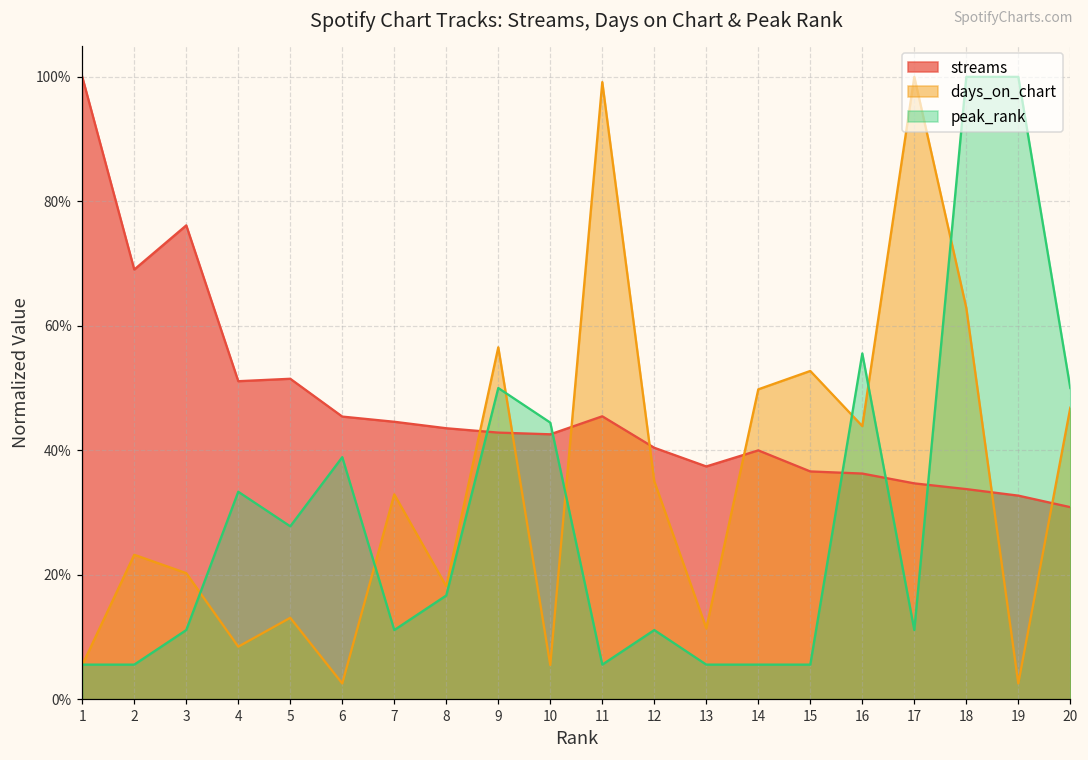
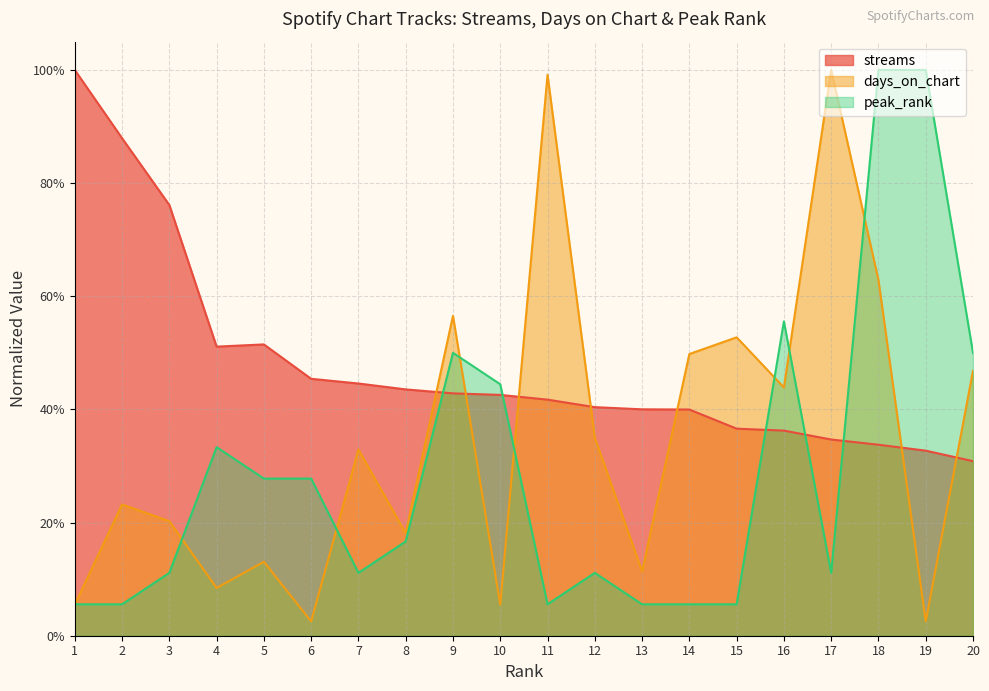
streams, 2: 69% -> 88%
peak_rank, 6: 39% -> 28%
streams, 11: 45% -> 42%
streams, 13: 37% -> 40%
